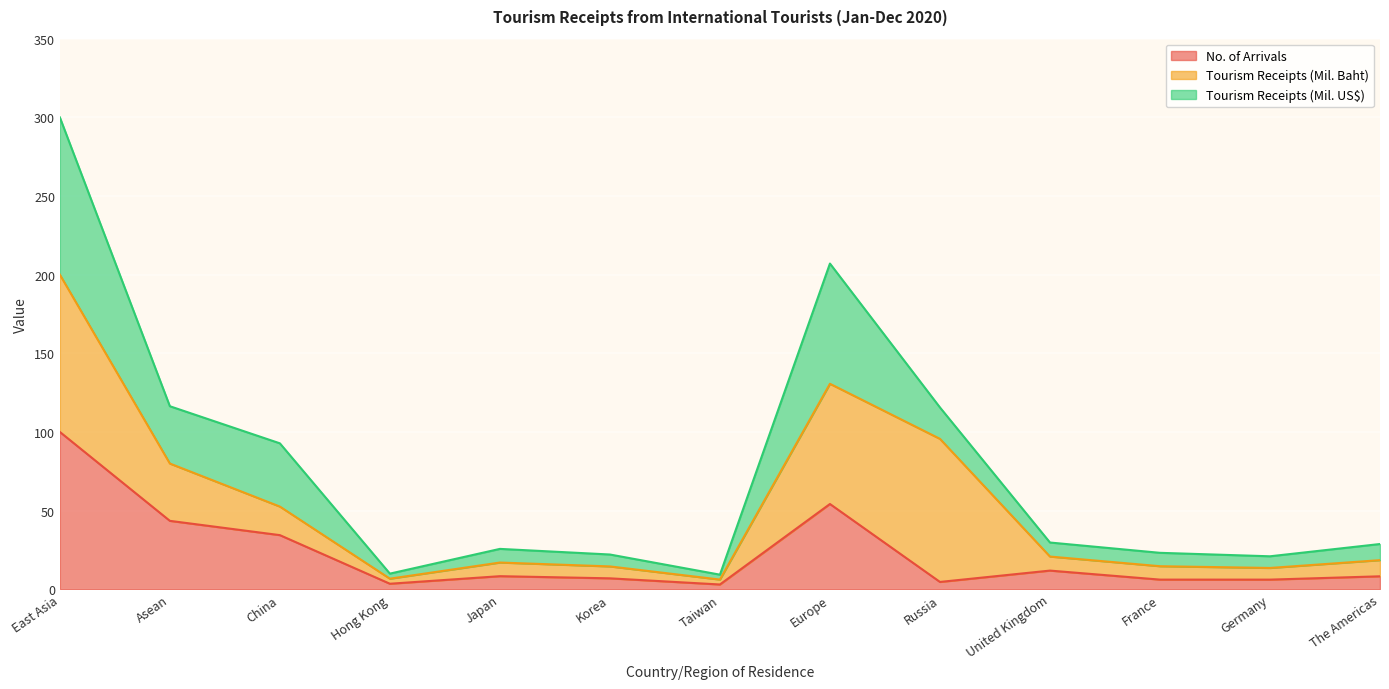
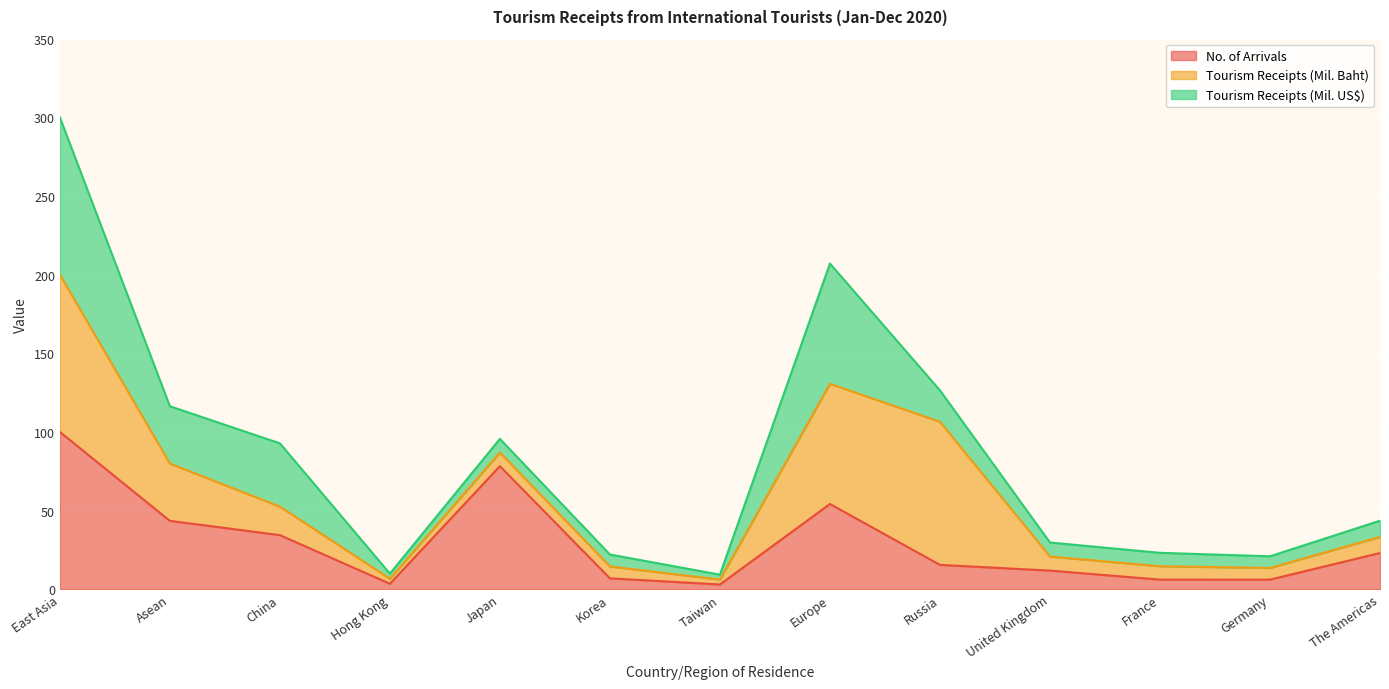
No. of Arrivals, Japan: 8 -> 78
No. of Arrivals, Russia: 5 -> 15
No. of Arrivals, The Americas: 8 -> 23
